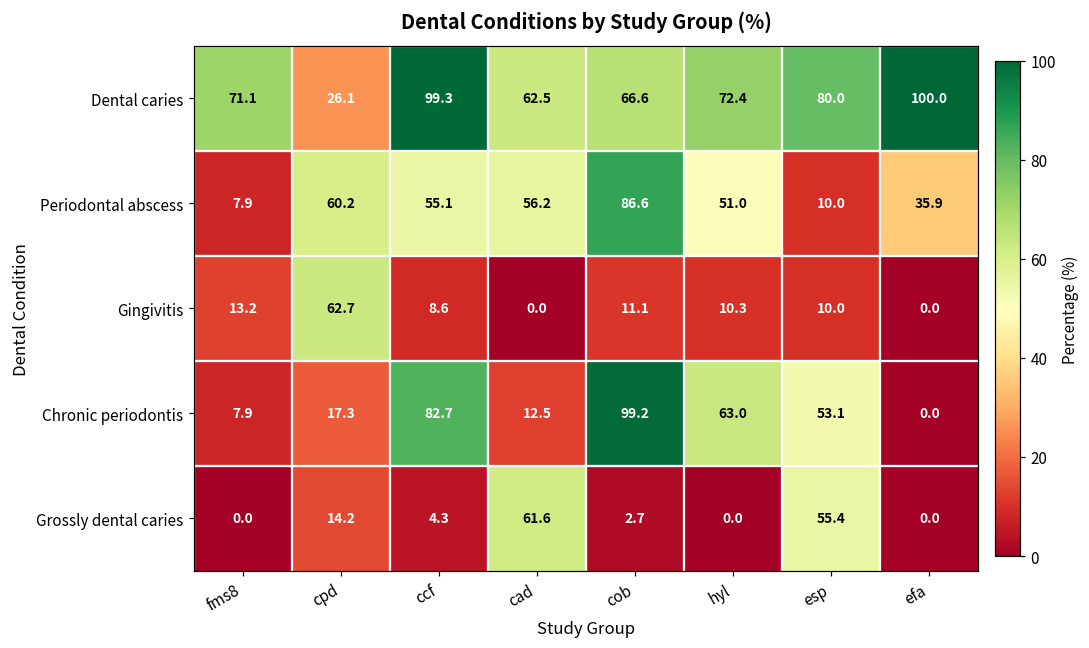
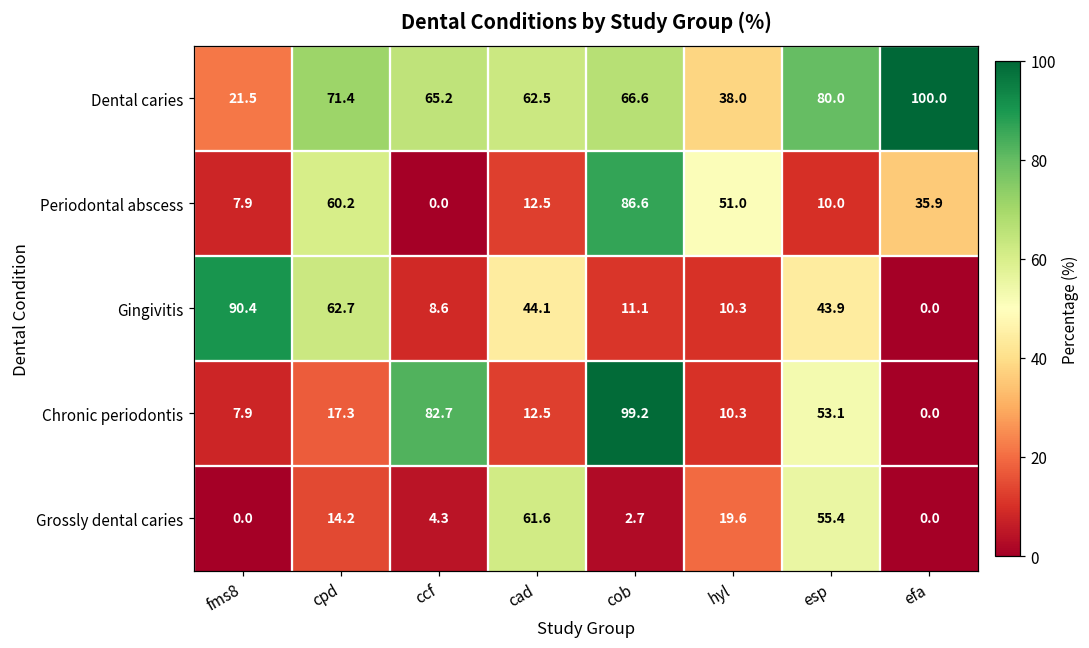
Dental caries, fms8: 71.1 -> 21.5
Dental caries, cpd: 26.1 -> 71.4
Dental caries, ccf: 99.3 -> 65.2
Dental caries, hyl: 72.4 -> 38.0
Periodontal abscess, ccf: 55.1 -> 0.0
Periodontal abscess, cad: 56.2 -> 12.5
Gingivitis, fms8: 13.2 -> 90.4
Gingivitis, cad: 0.0 -> 44.1
Gingivitis, esp: 10.0 -> 43.9
Chronic periodontis, hyl: 63.0 -> 10.3
Grossly dental caries, hyl: 0.0 -> 19.6
